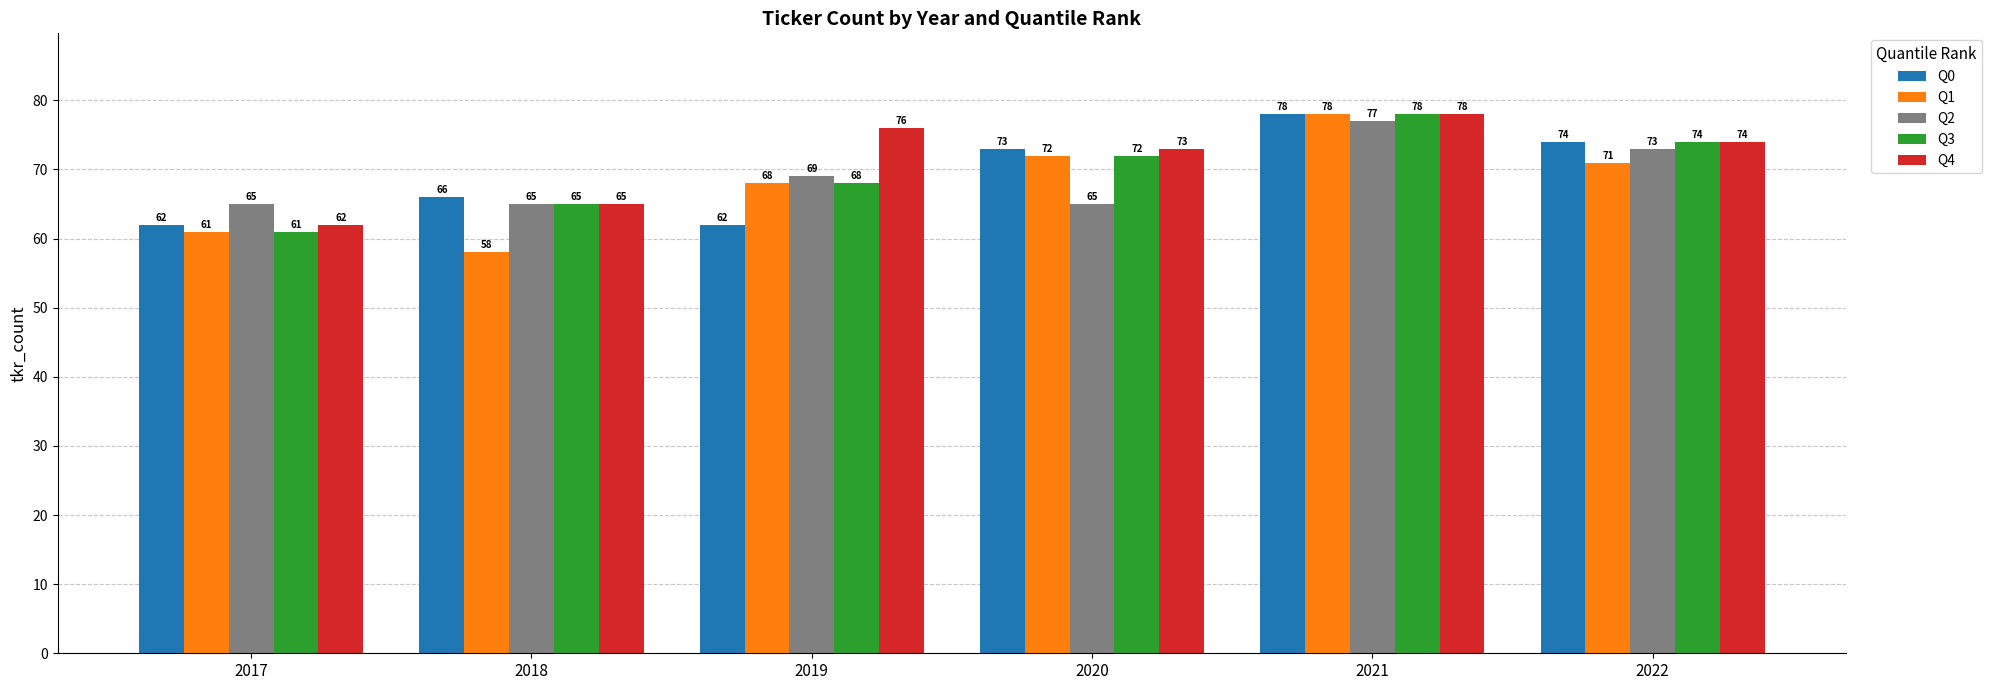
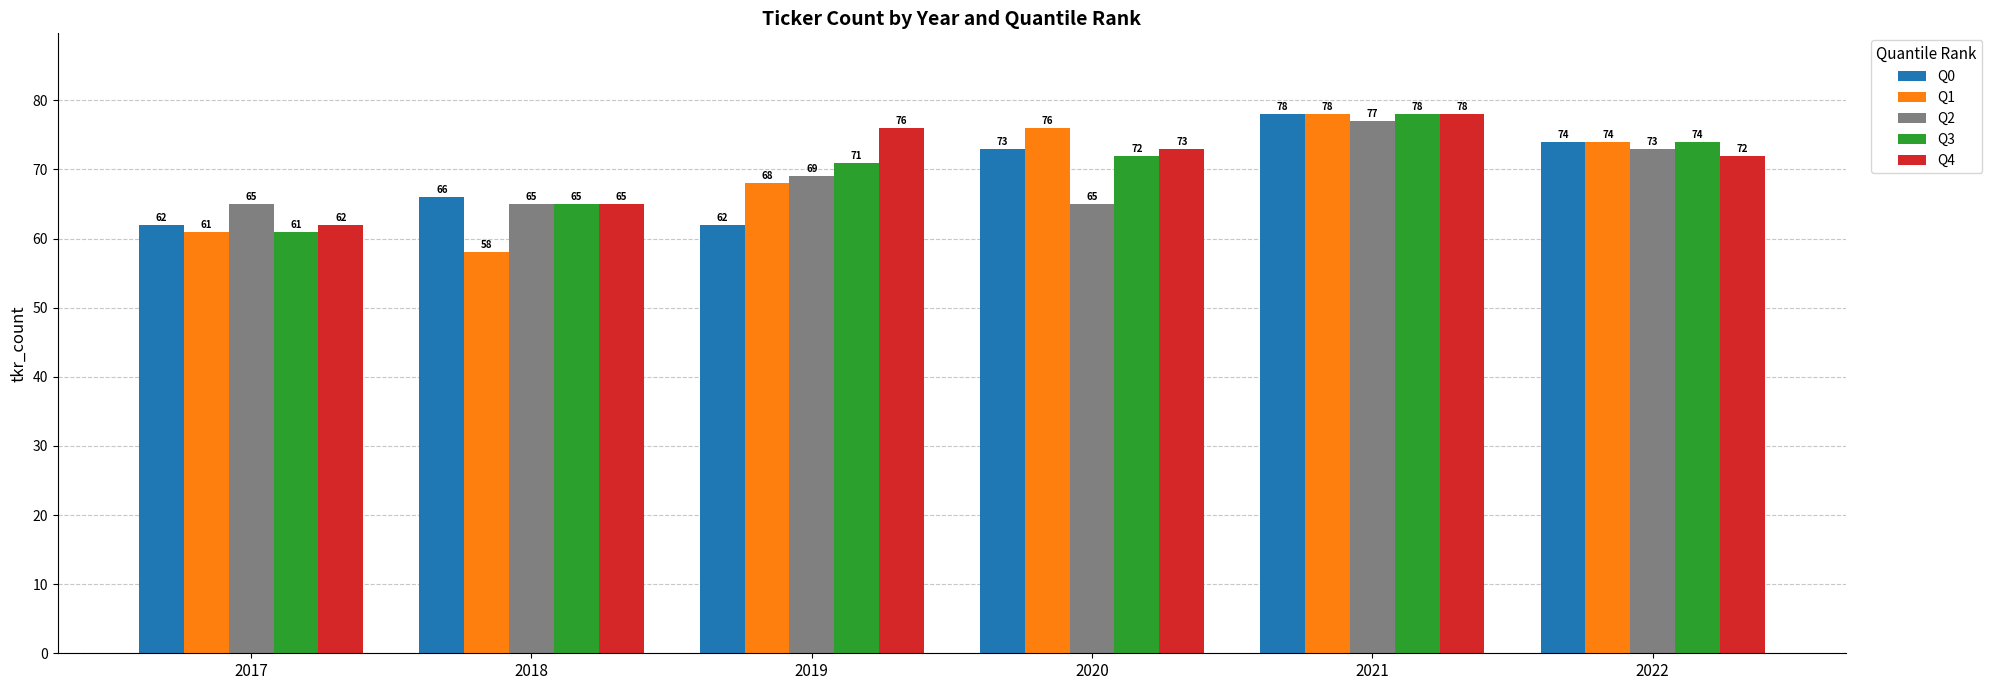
Q3, 2019: 68 -> 71
Q1, 2020: 72 -> 76
Q1, 2022: 71 -> 74
Q4, 2022: 74 -> 72
